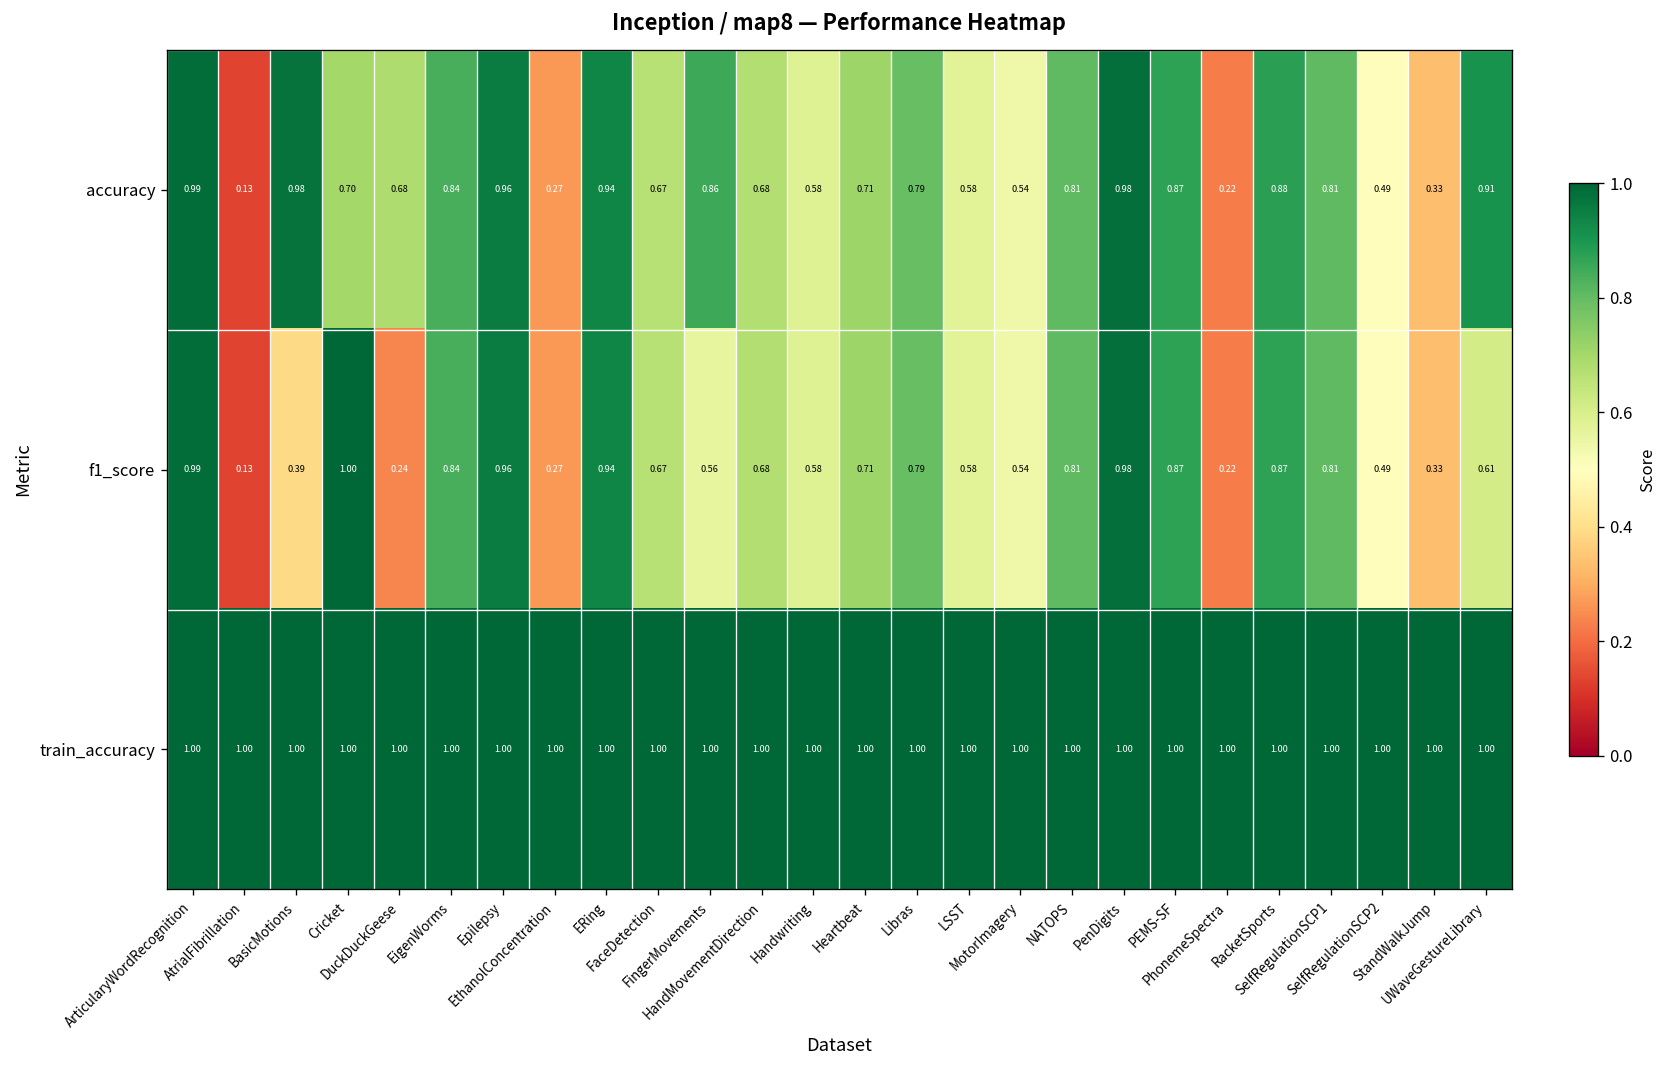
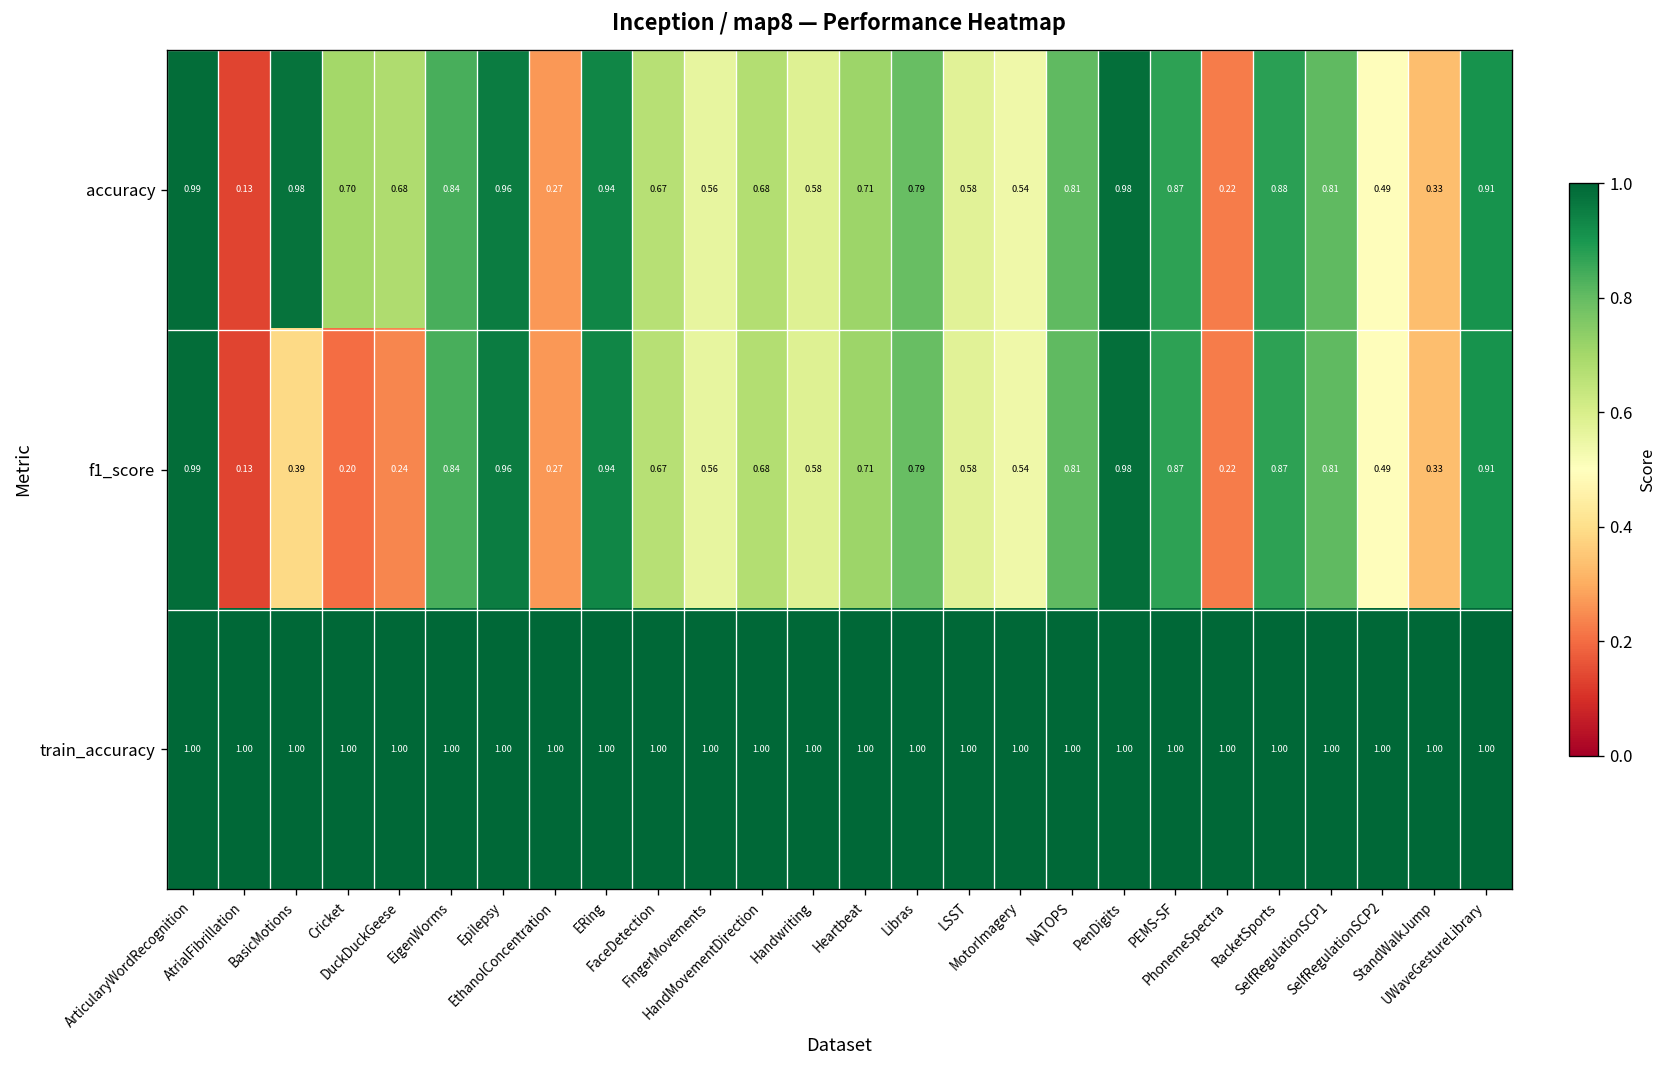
accuracy, FingerMovements: 0.86 -> 0.56
f1_score, Cricket: 1.00 -> 0.20
f1_score, UWaveGestureLibrary: 0.61 -> 0.91
